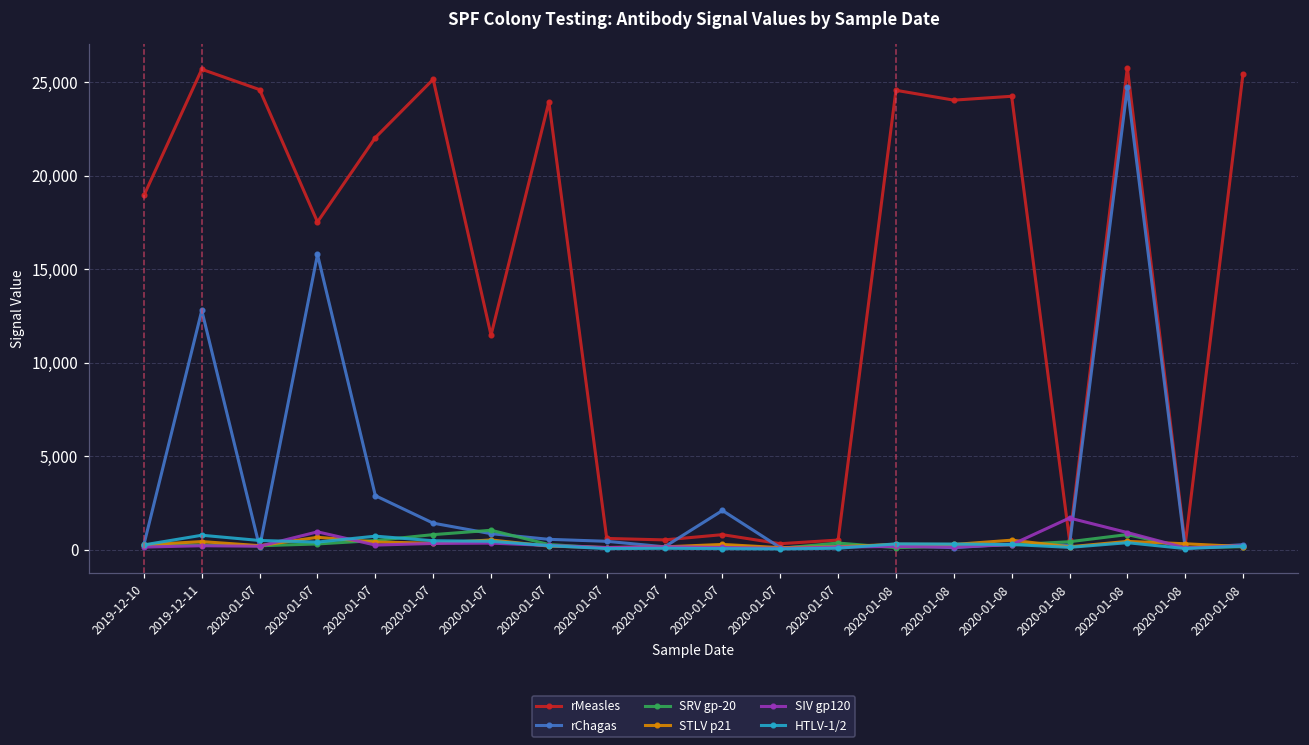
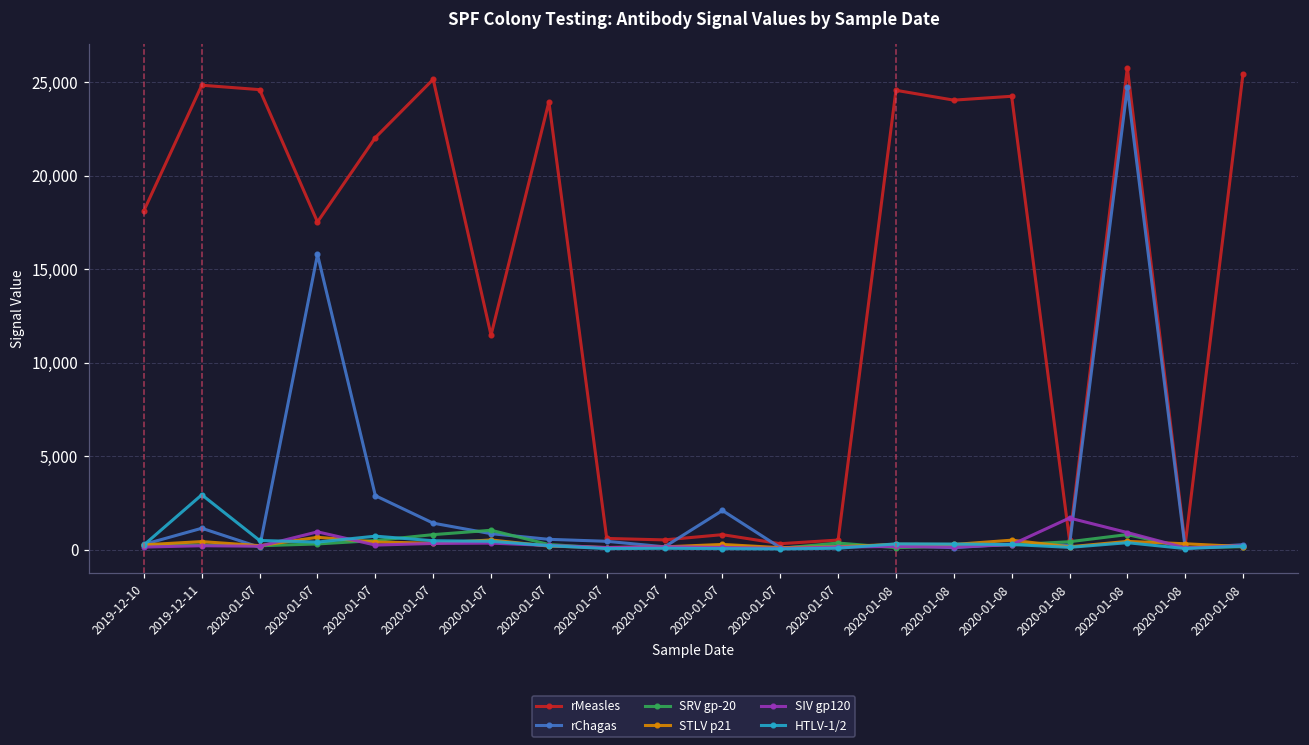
rMeasles, 2019-12-10: 18,900 -> 18,100
rMeasles, 2019-12-11: 25,700 -> 24,800
rChagas, 2019-12-11: 12,800 -> 1,100
HTLV-1/2, 2019-12-11: 800 -> 2,900
